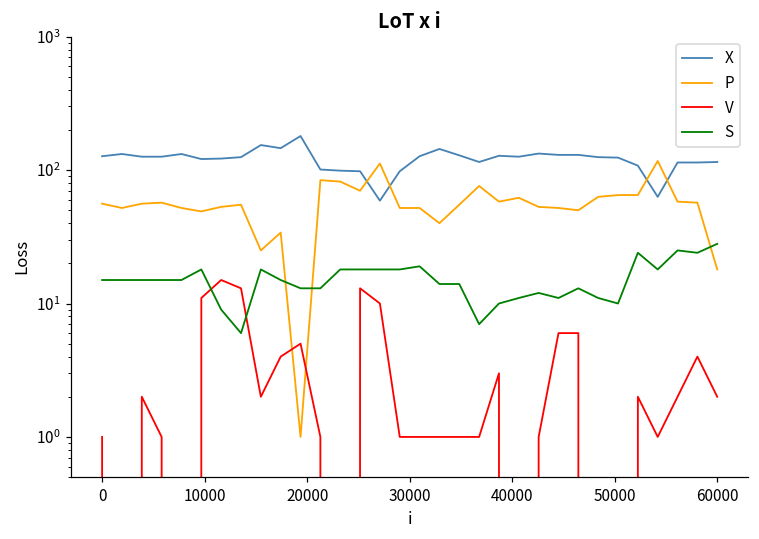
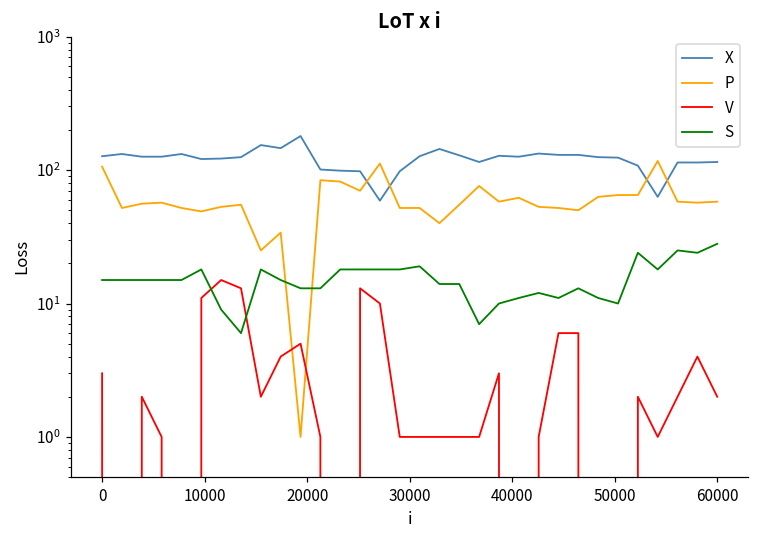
P, 0: 60 -> 110
V, 0: 1 -> 3
P, 60000: 18 -> 60
